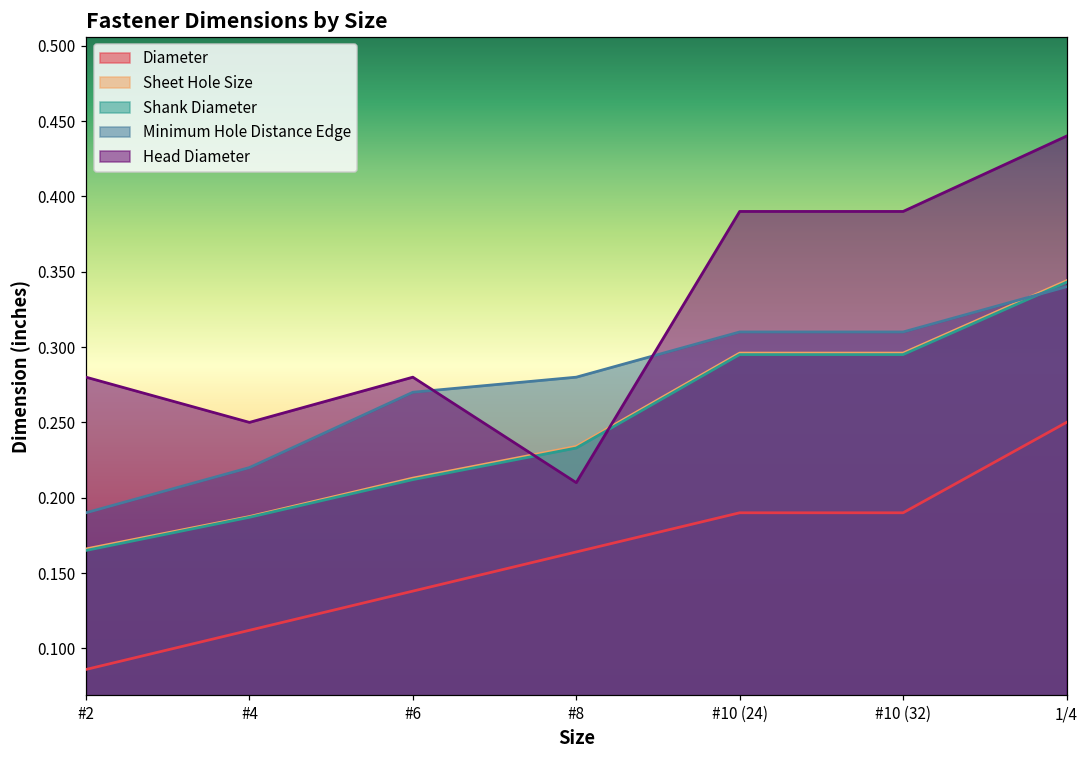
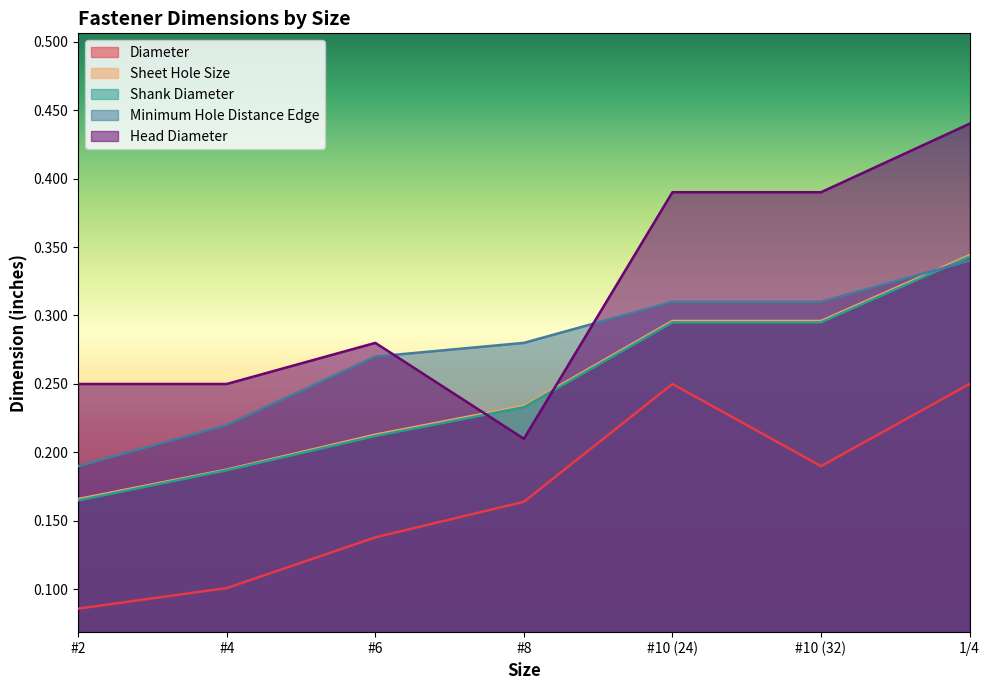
Head Diameter, #2: 0.28 -> 0.25
Diameter, #4: 0.112 -> 0.101
Diameter, #10 (24): 0.19 -> 0.25
